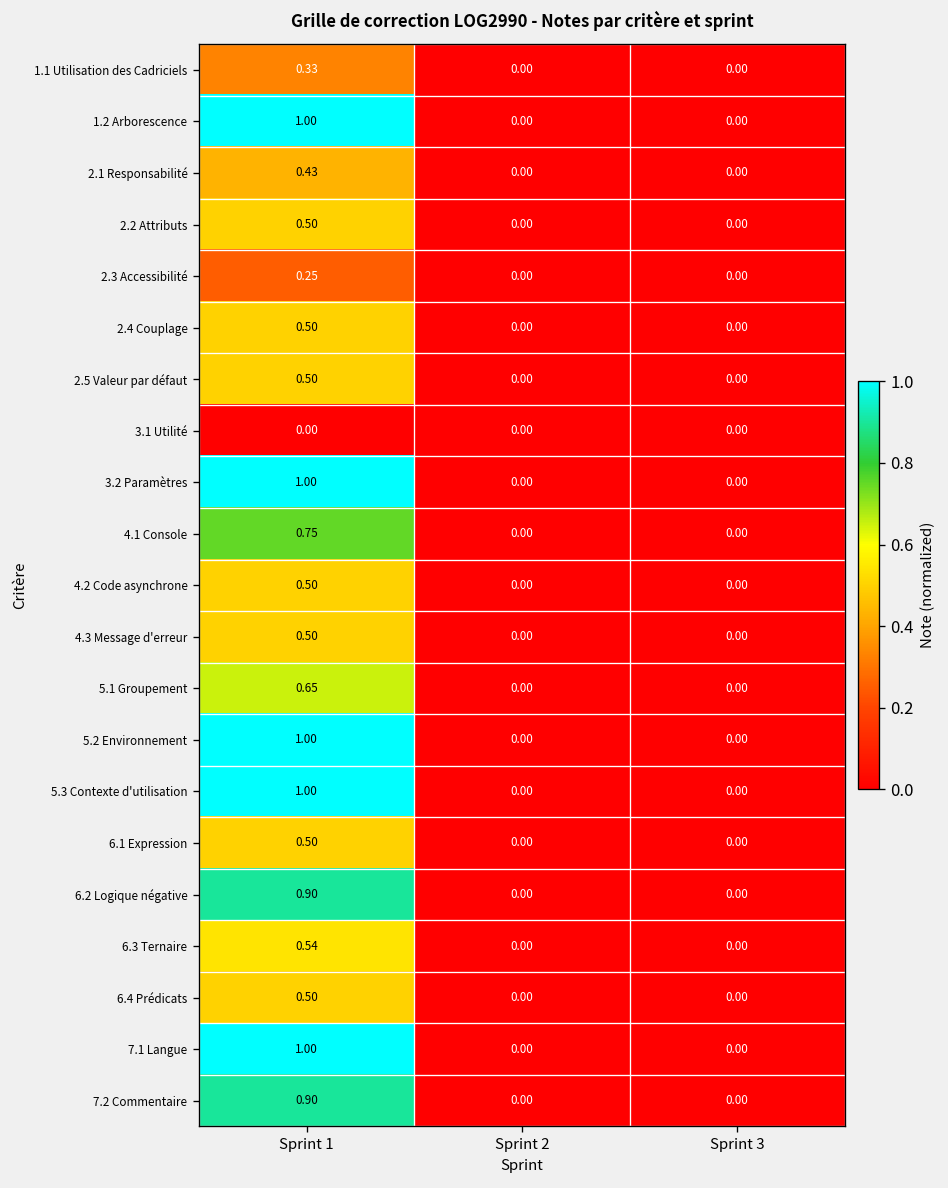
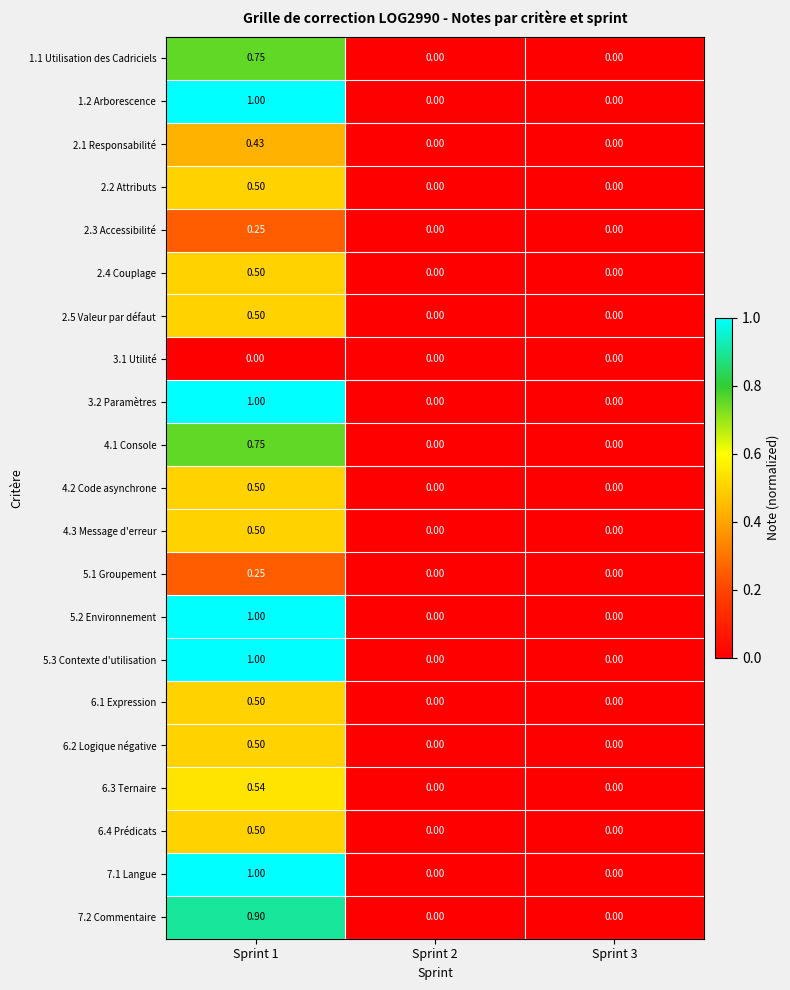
1.1 Utilisation des Cadriciels, Sprint 1: 0.33 -> 0.75
5.1 Groupement, Sprint 1: 0.65 -> 0.25
6.2 Logique négative, Sprint 1: 0.90 -> 0.50
